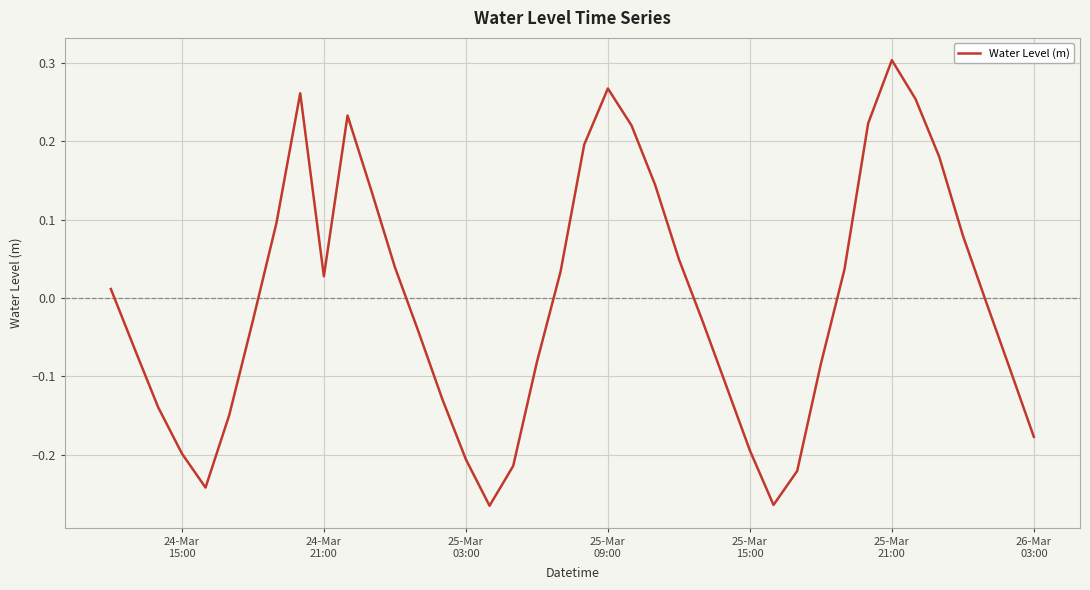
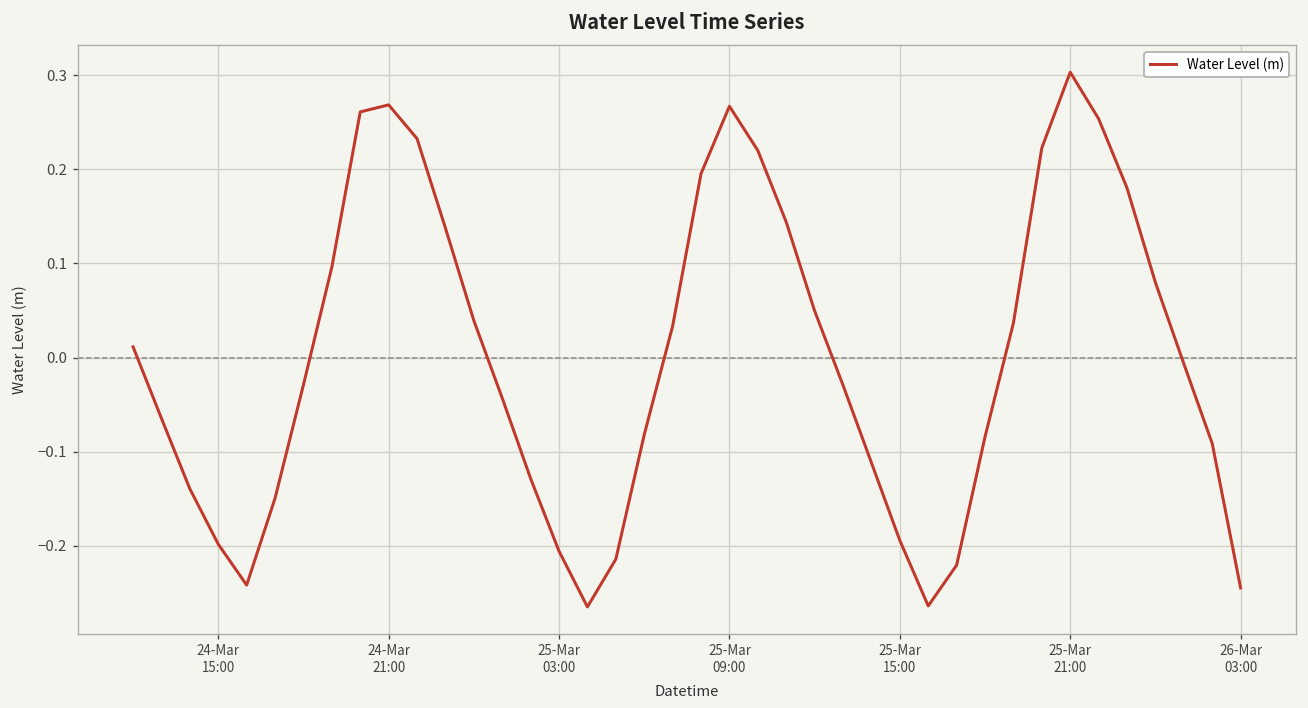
24-Mar 21:00: 0.03 -> 0.27
26-Mar 03:00: -0.18 -> -0.24
